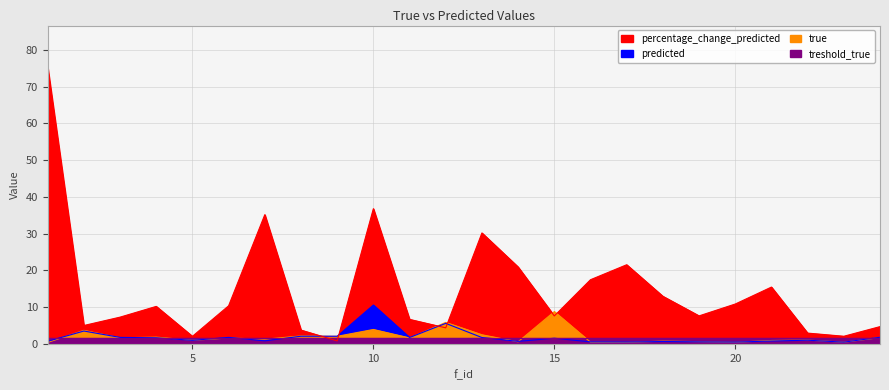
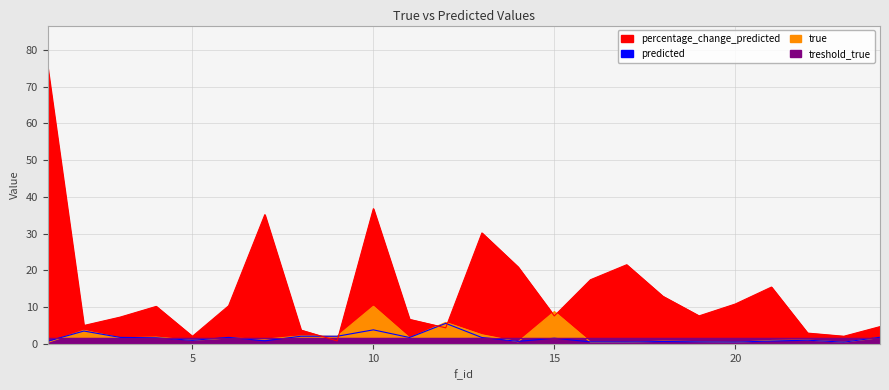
predicted, 10: 11 -> 4
true, 10: 4 -> 10
